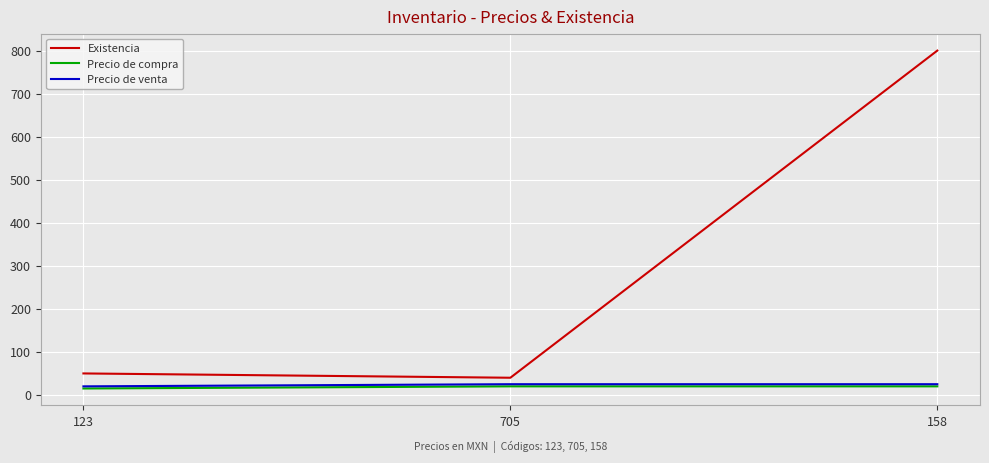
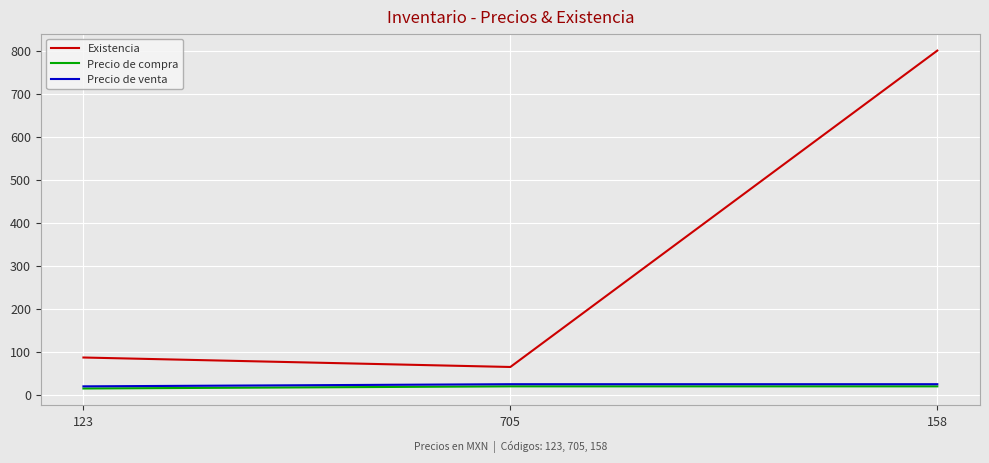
Existencia, 123: 50 -> 90
Existencia, 705: 40 -> 70
